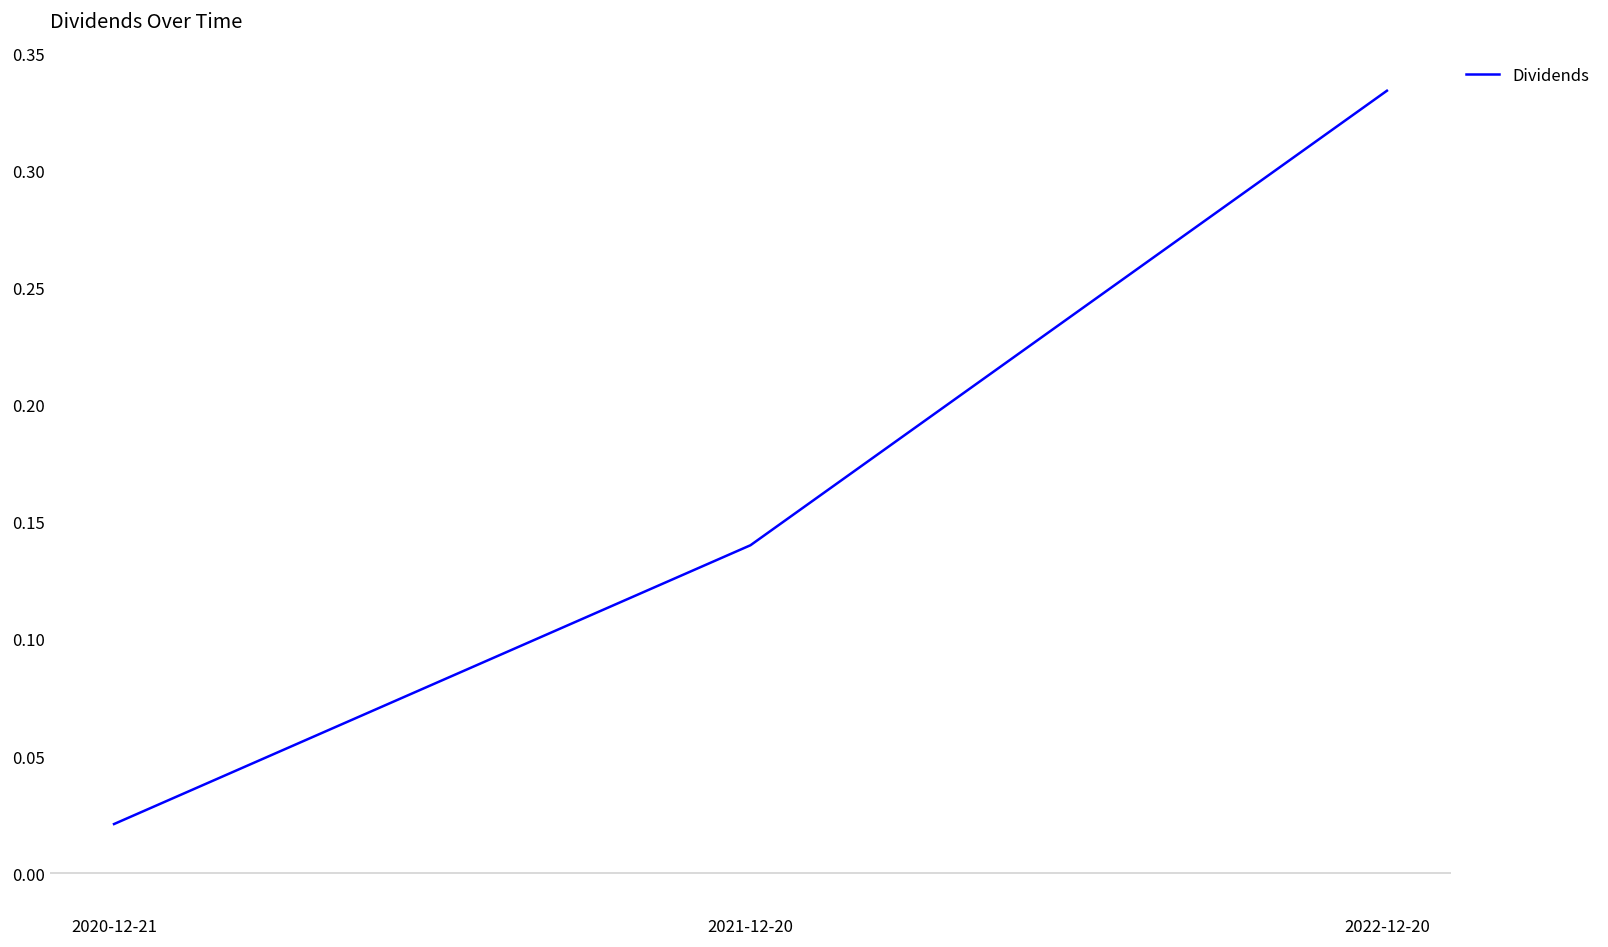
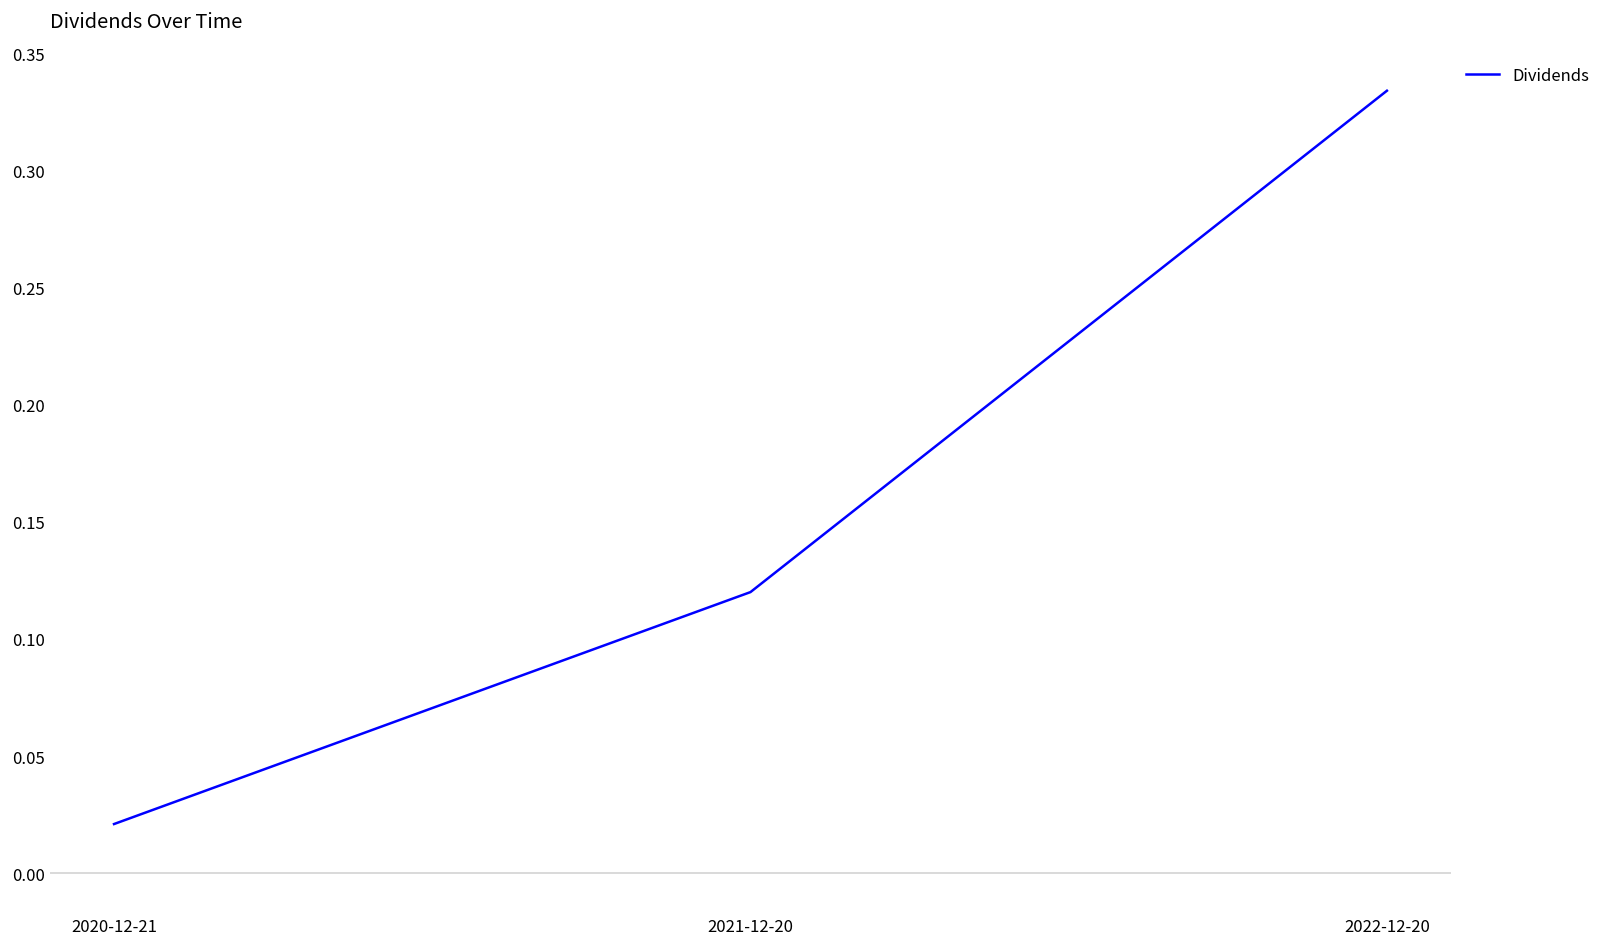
2021-12-20: 0.14 -> 0.12
